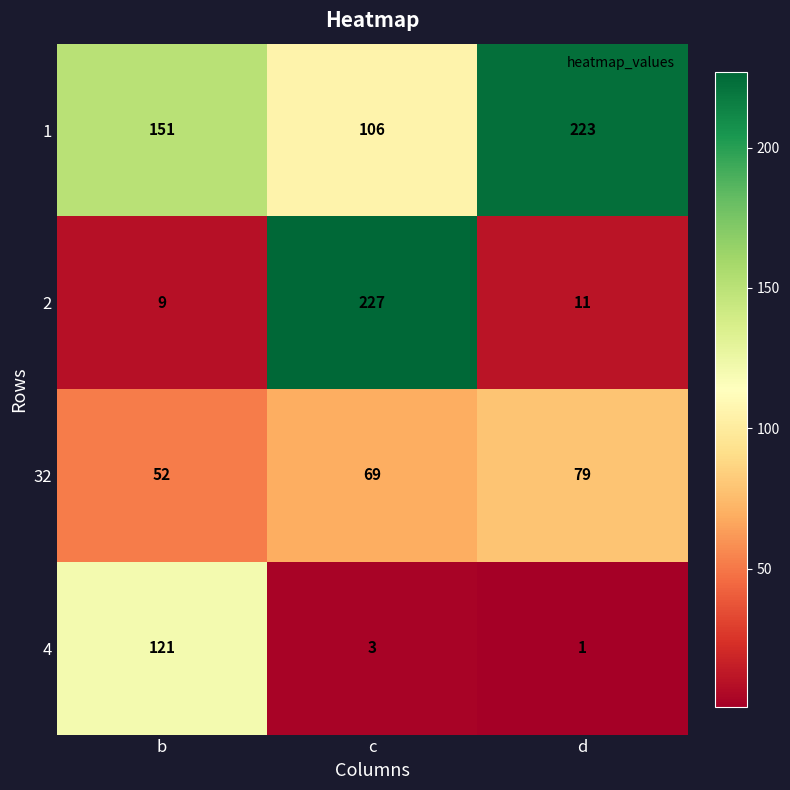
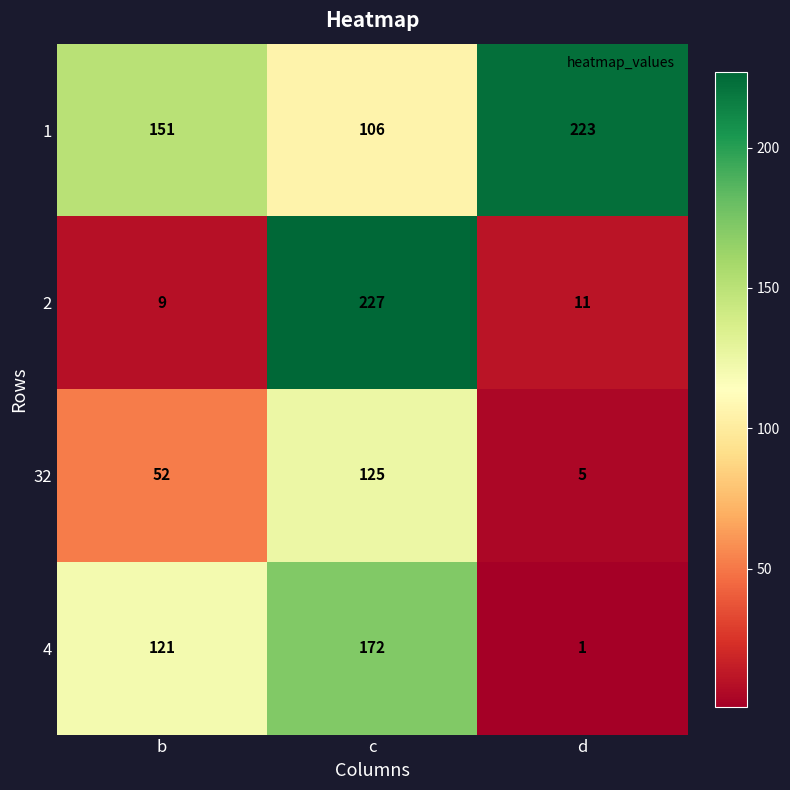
32, c: 69 -> 125
32, d: 79 -> 5
4, c: 3 -> 172
